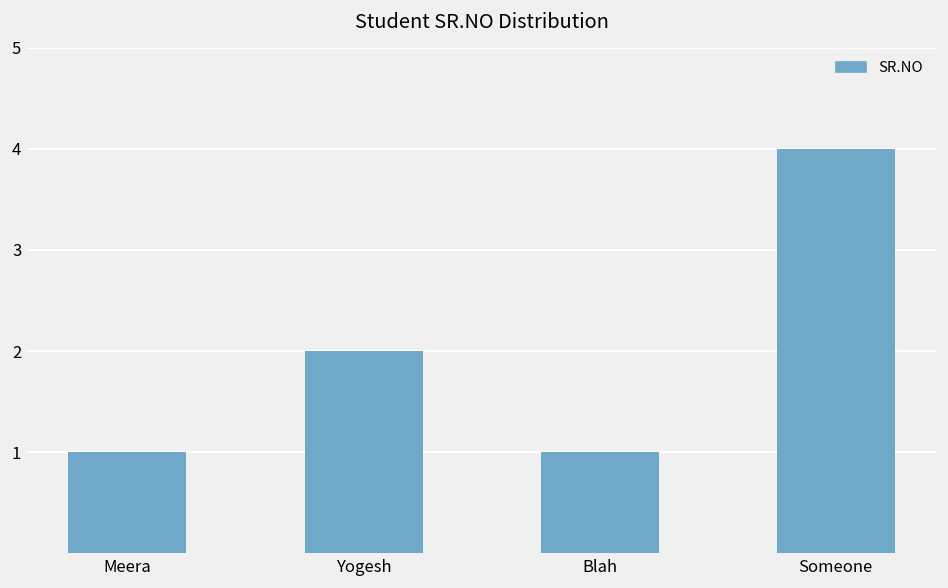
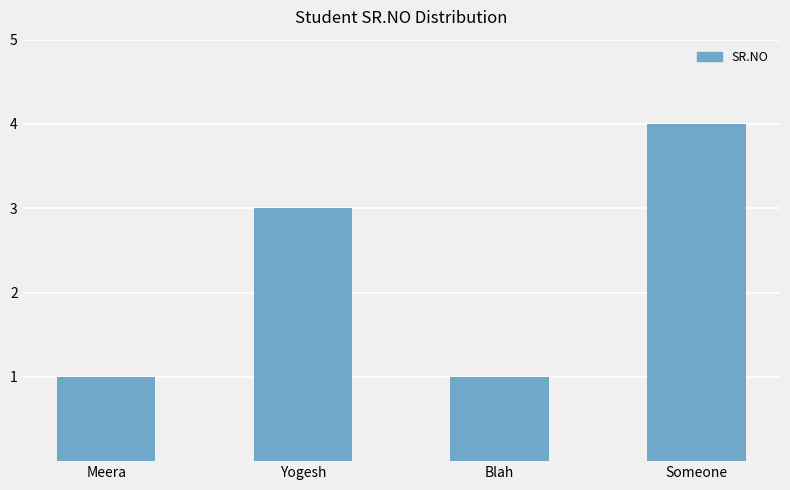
Yogesh: 2 -> 3
